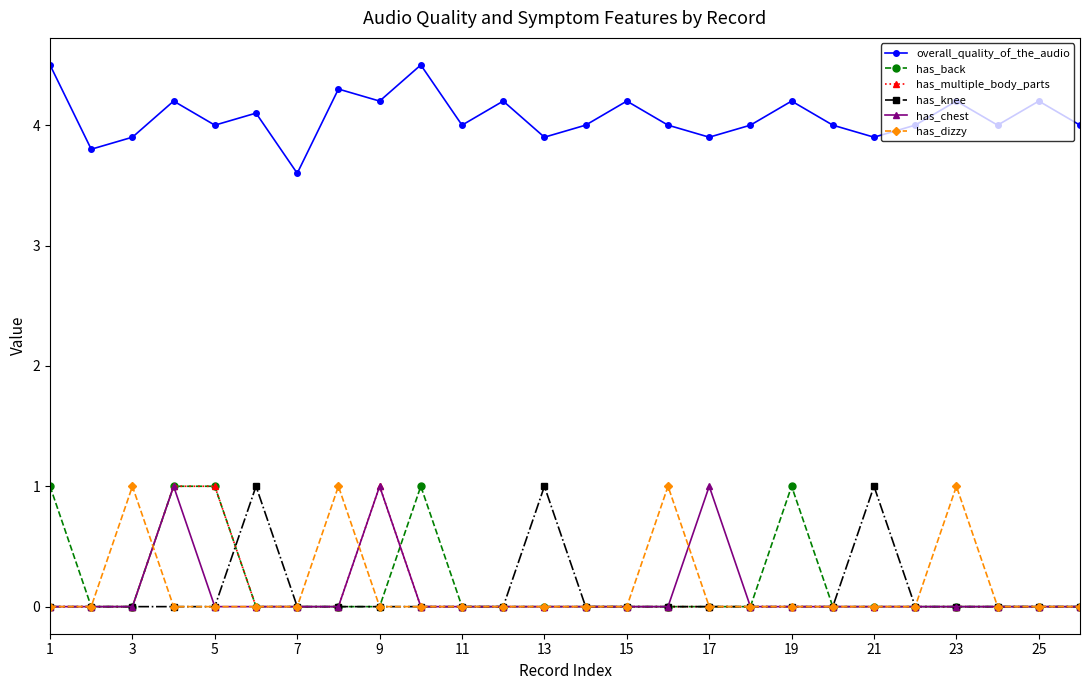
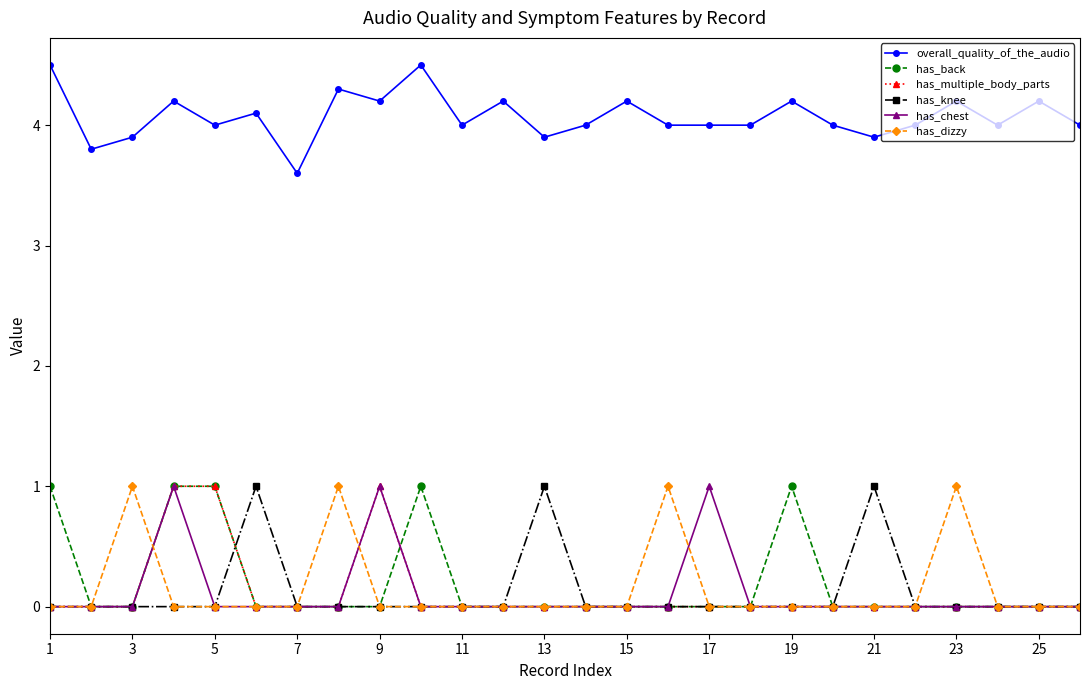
overall_quality_of_the_audio, 17: 3.9 -> 4.0
